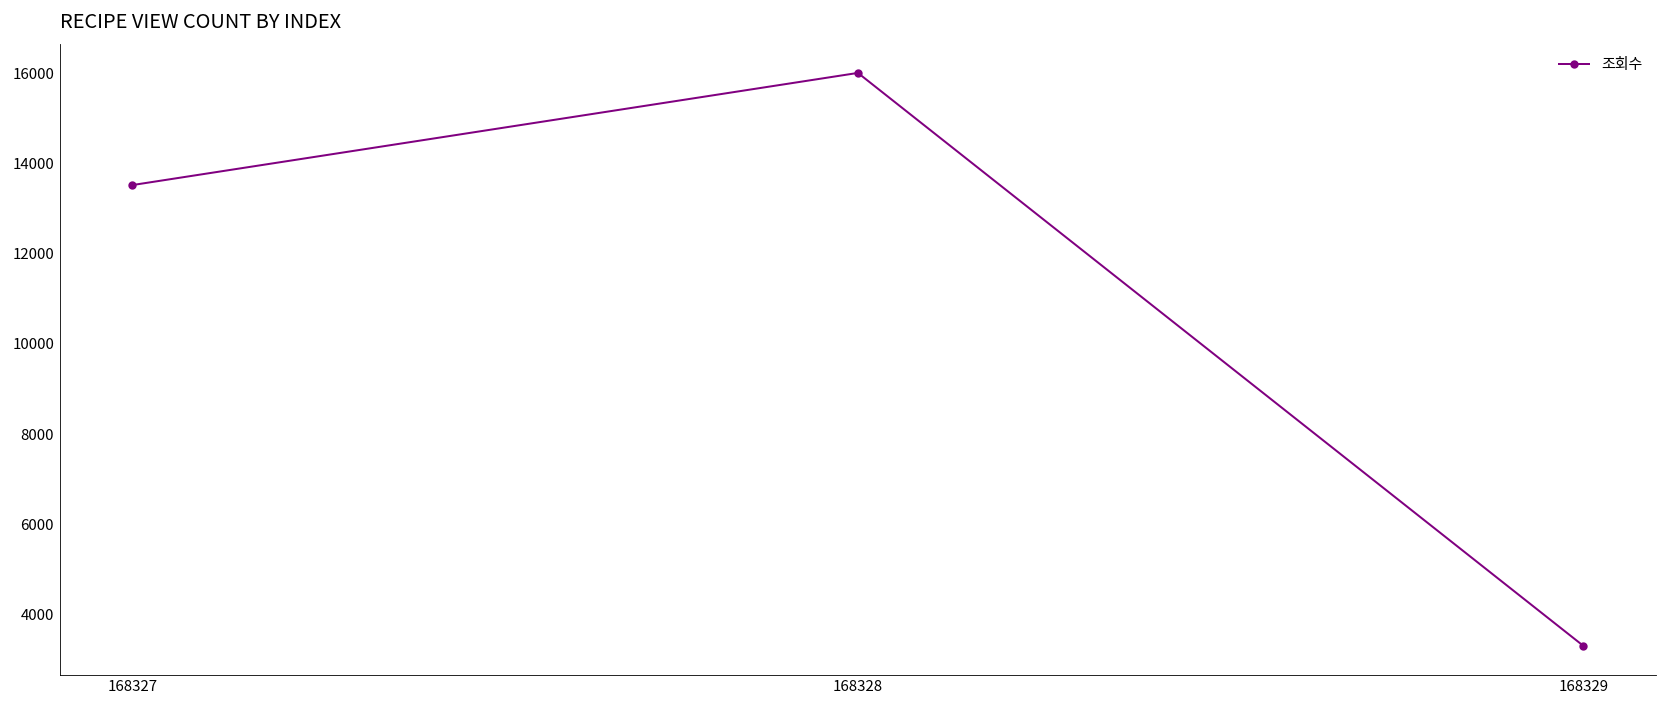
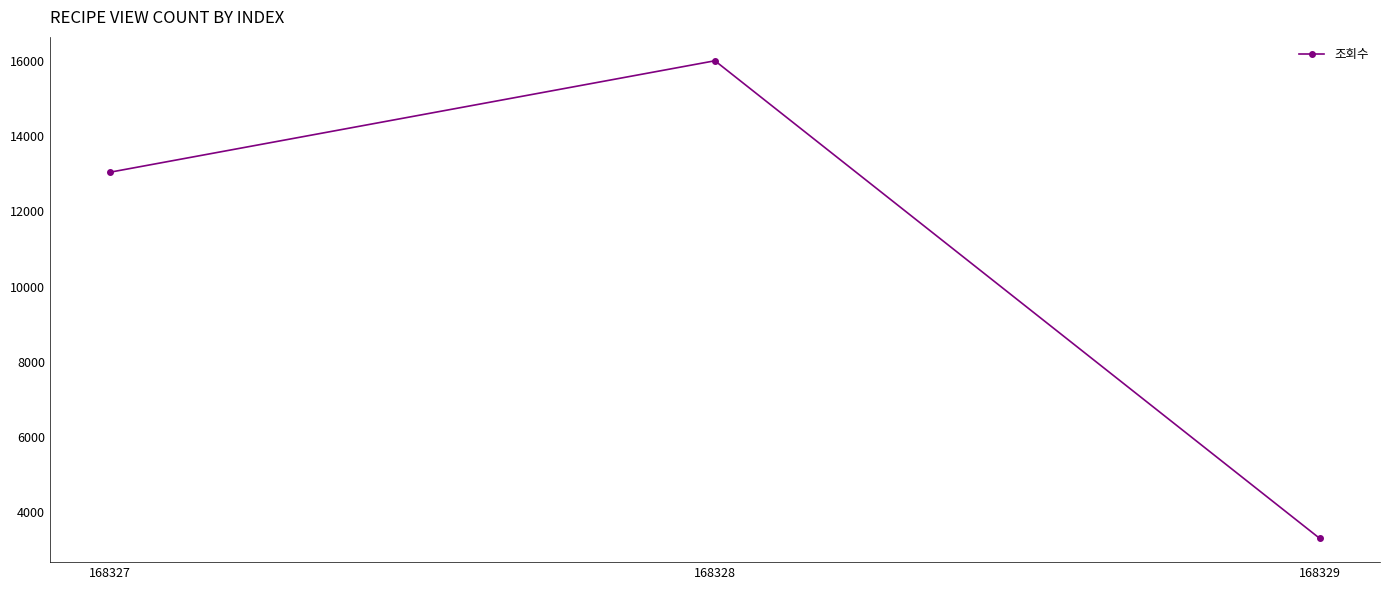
168327: 13500 -> 13000
